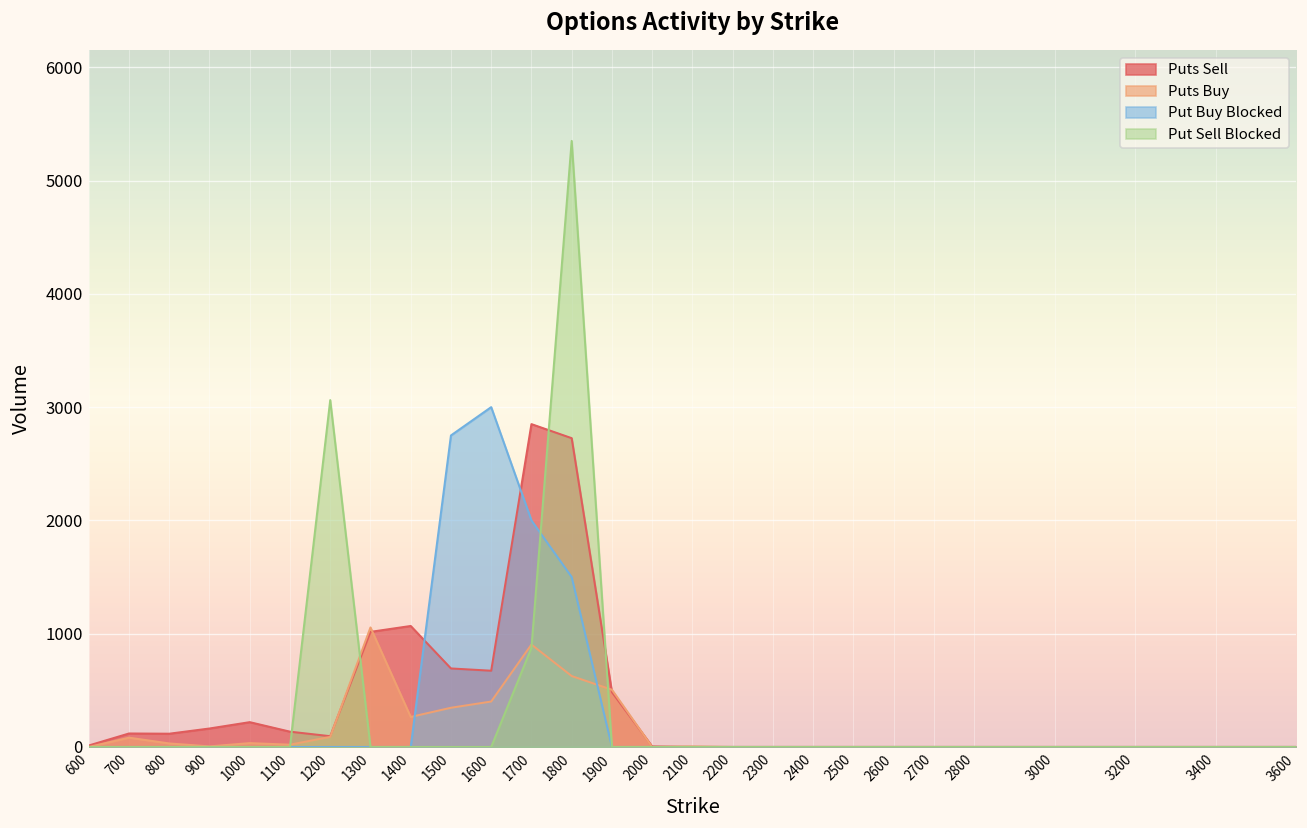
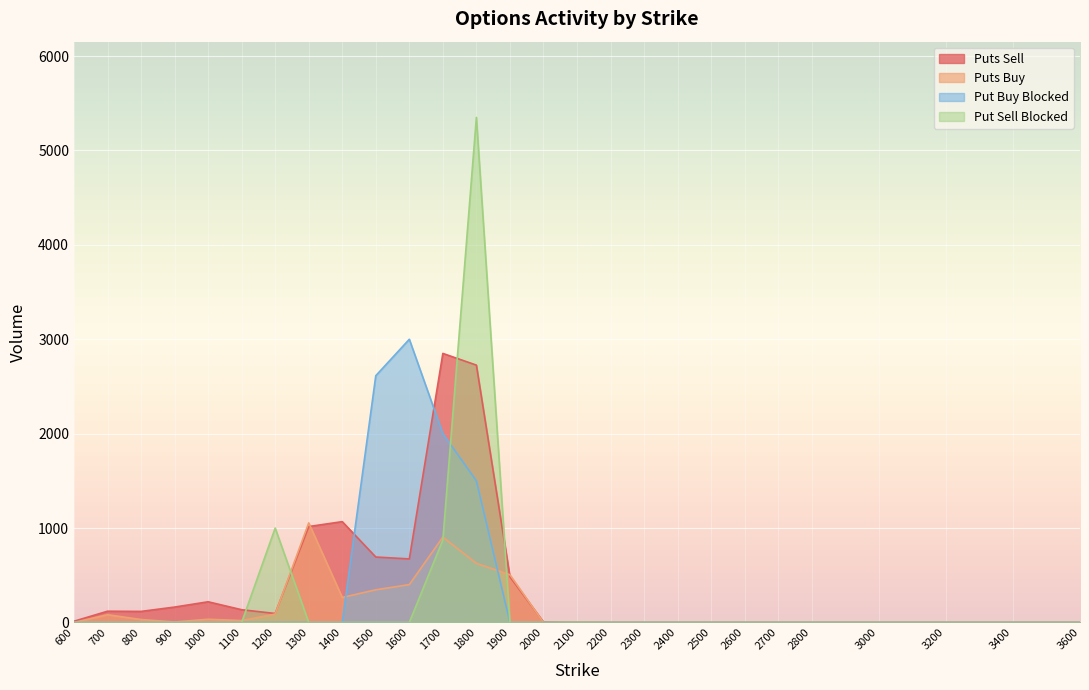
Put Sell Blocked, 1200: 3100 -> 1000
Put Buy Blocked, 1500: 2800 -> 2600
